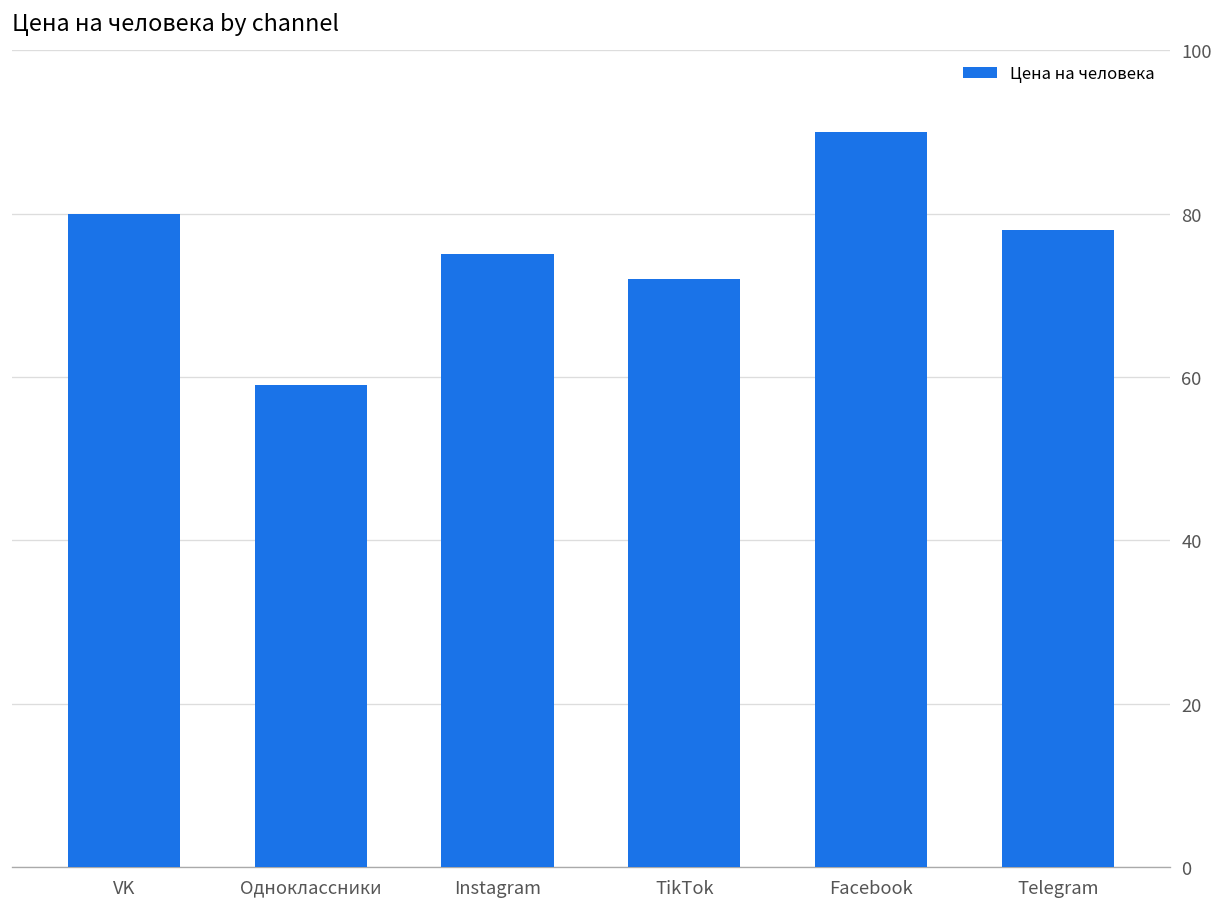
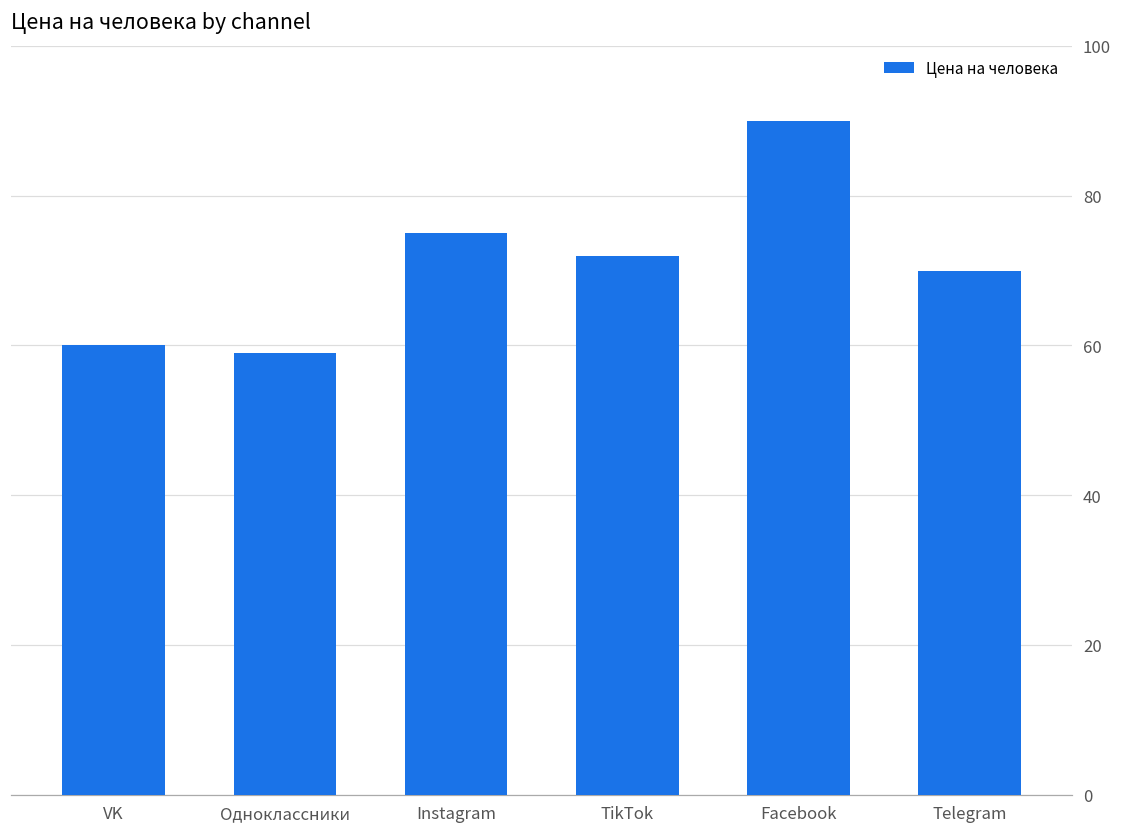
VK: 80 -> 60
Telegram: 78 -> 70
